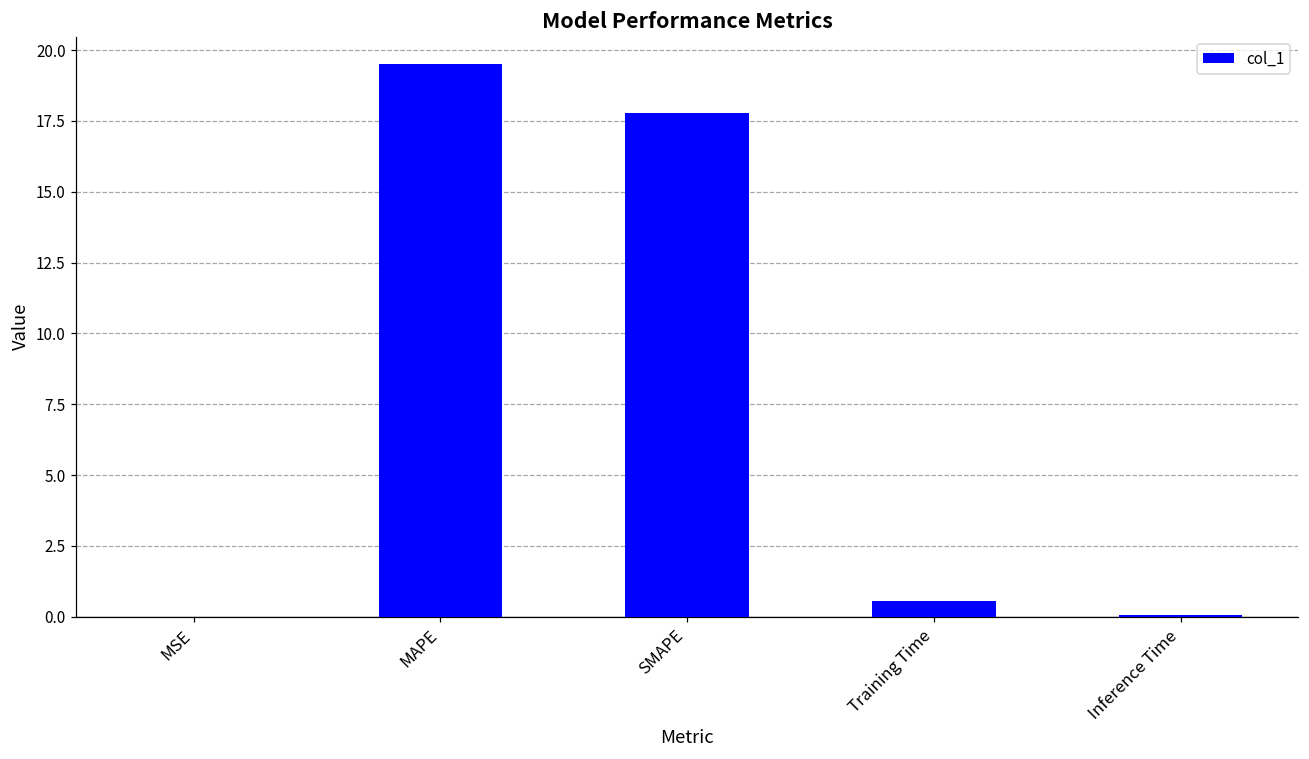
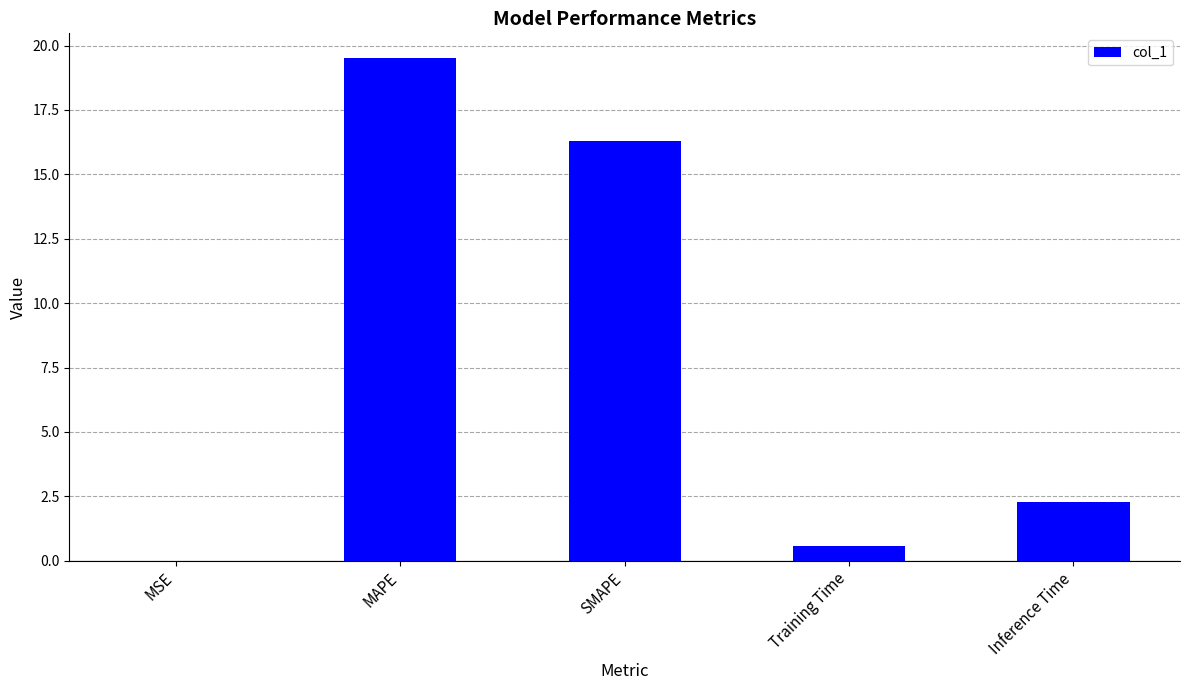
SMAPE: 17.8 -> 16.3
Inference Time: 0.0 -> 2.3
